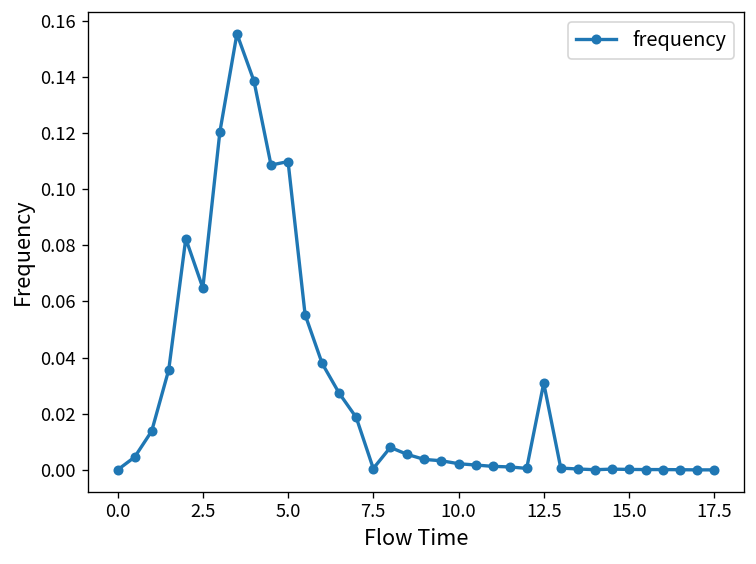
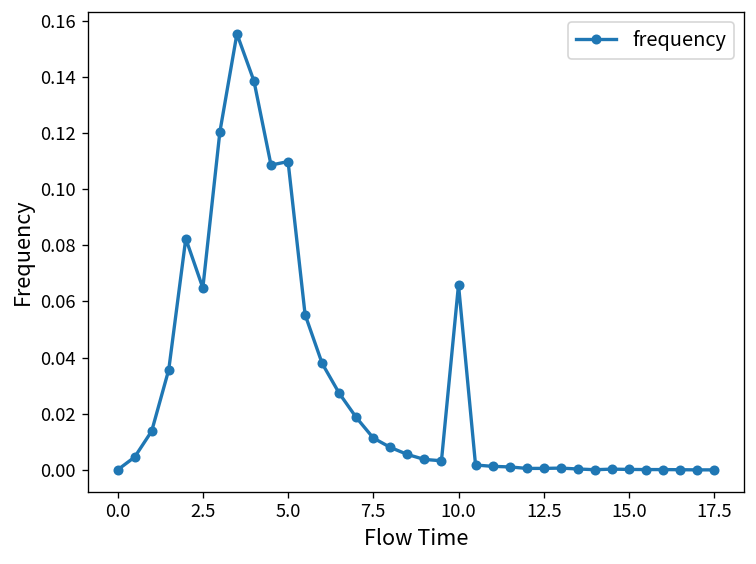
7.5: 0.000 -> 0.011
10.0: 0.002 -> 0.066
12.5: 0.031 -> 0.001
